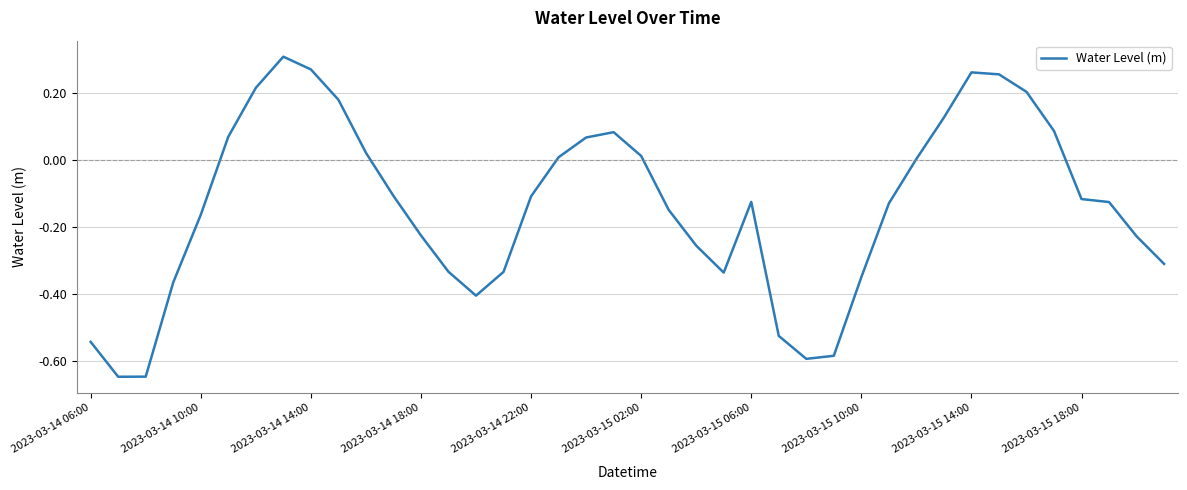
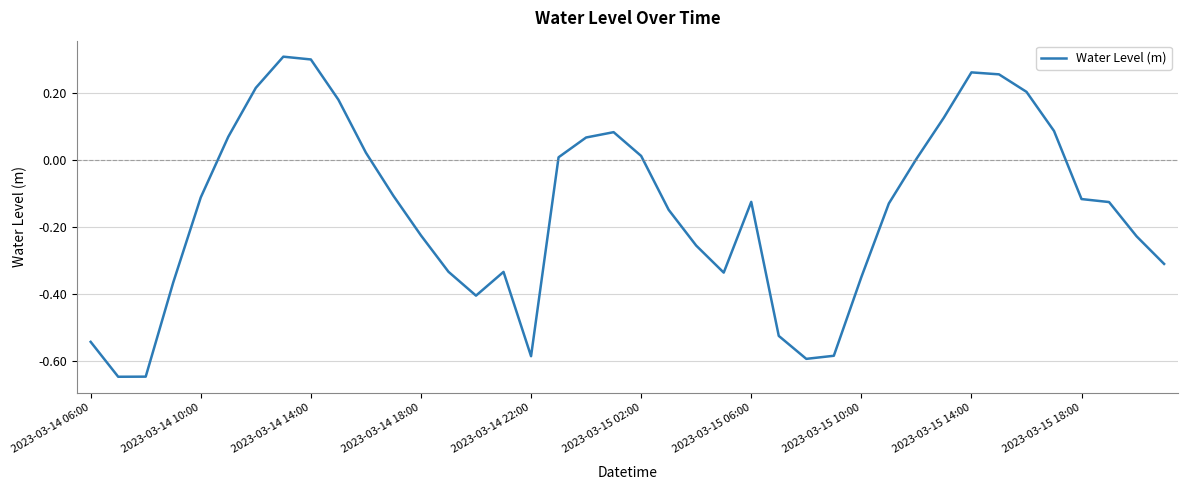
2023-03-14 10:00: -0.16 -> -0.11
2023-03-14 14:00: 0.27 -> 0.30
2023-03-14 22:00: -0.11 -> -0.59
